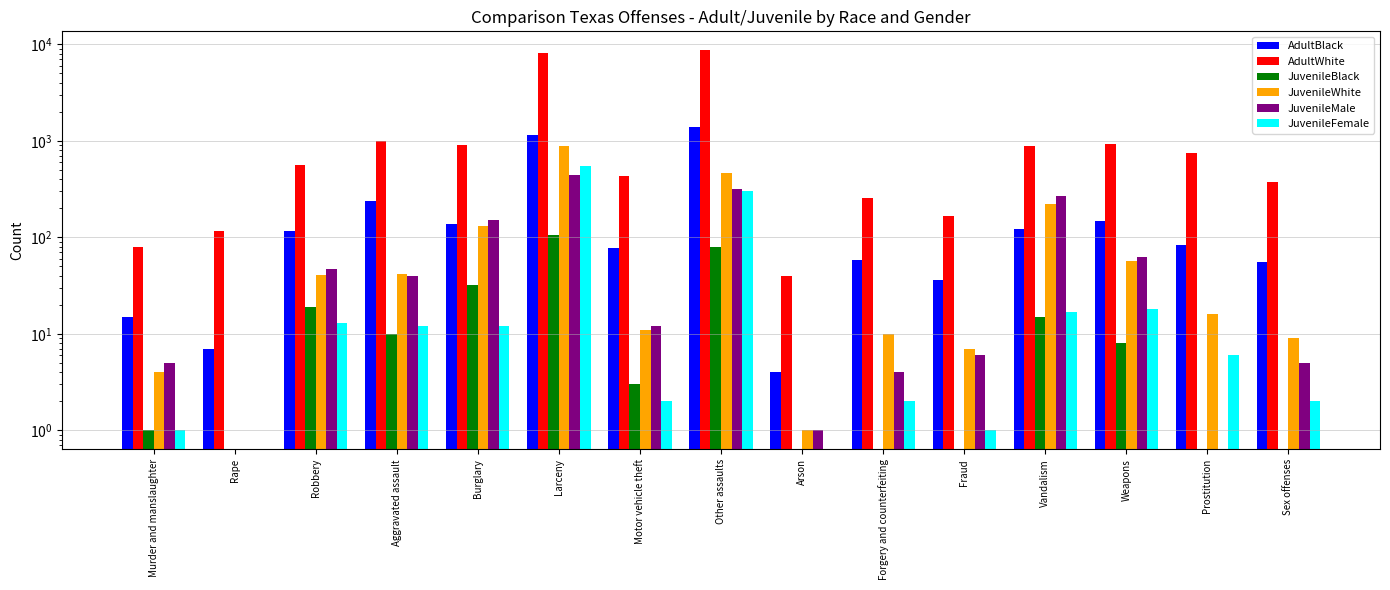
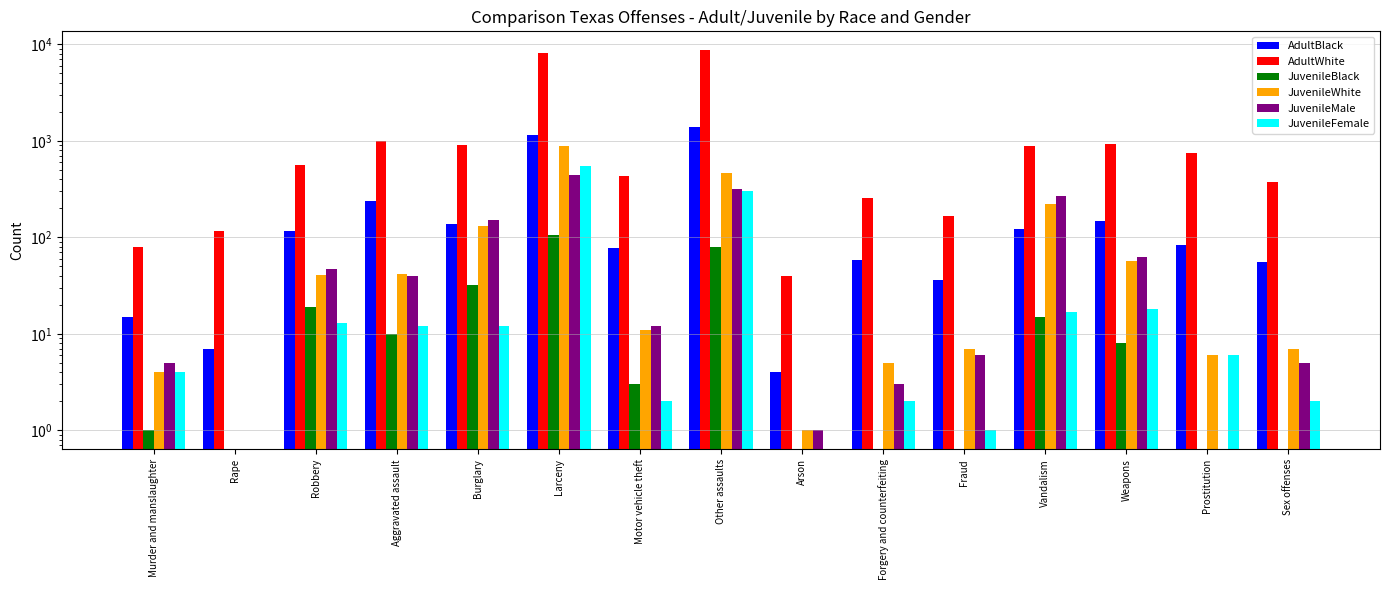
JuvenileFemale, Murder and manslaughter: 1 -> 4
JuvenileWhite, Forgery and counterfeiting: 10 -> 5
JuvenileMale, Forgery and counterfeiting: 4 -> 3
JuvenileWhite, Prostitution: 16 -> 6
JuvenileWhite, Sex offenses: 9 -> 7
